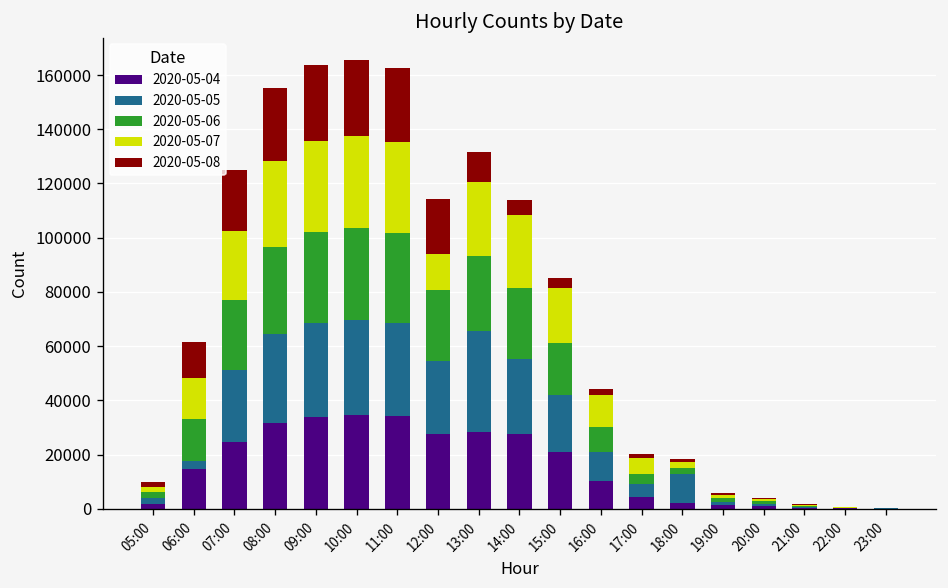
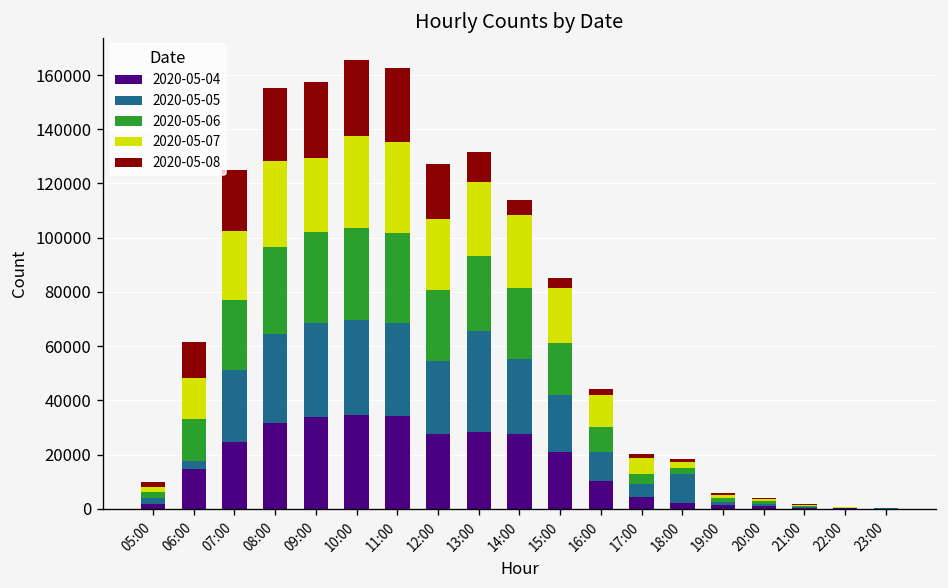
2020-05-07, 09:00: 34000 -> 27000
2020-05-07, 12:00: 13000 -> 26000
